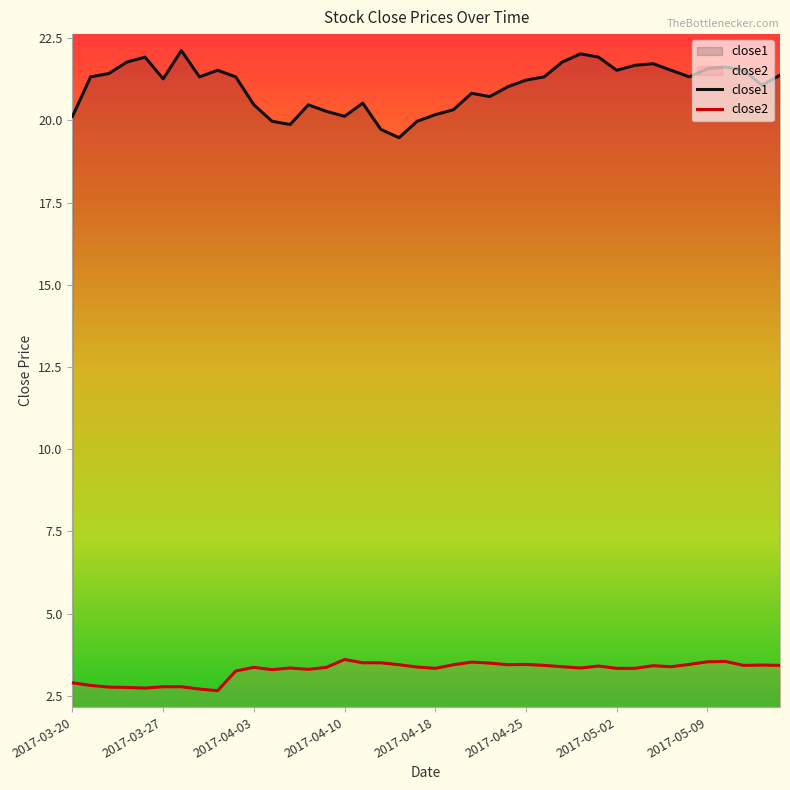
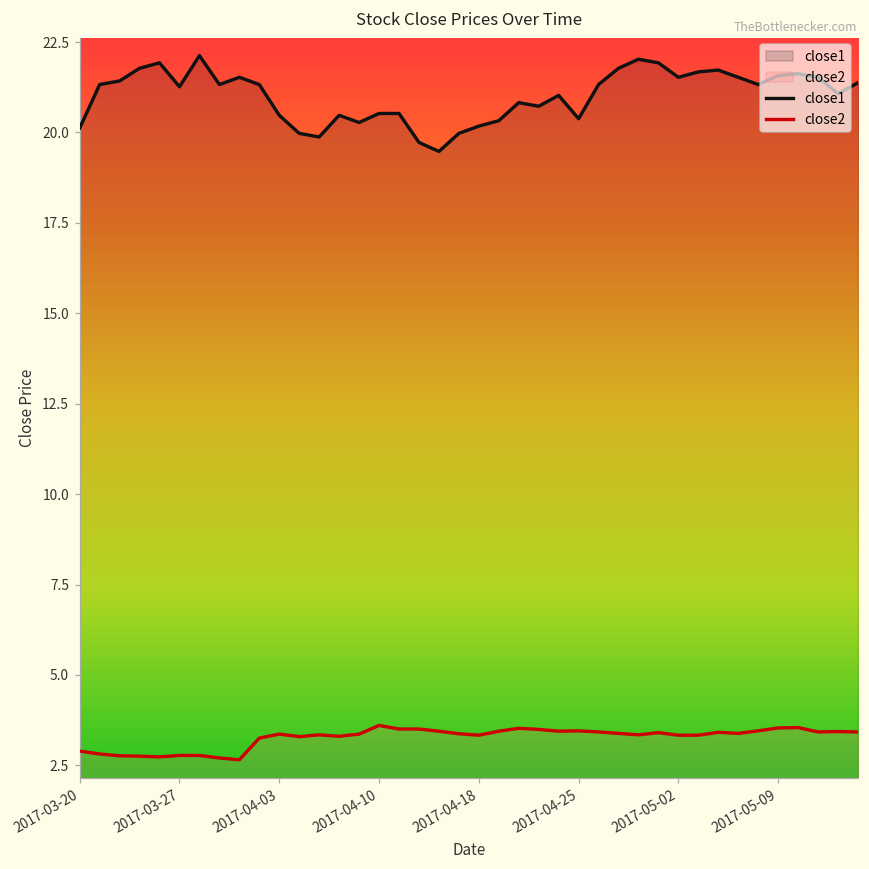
close1, 2017-04-10: 20.1 -> 20.5
close1, 2017-04-25: 21.2 -> 20.4
